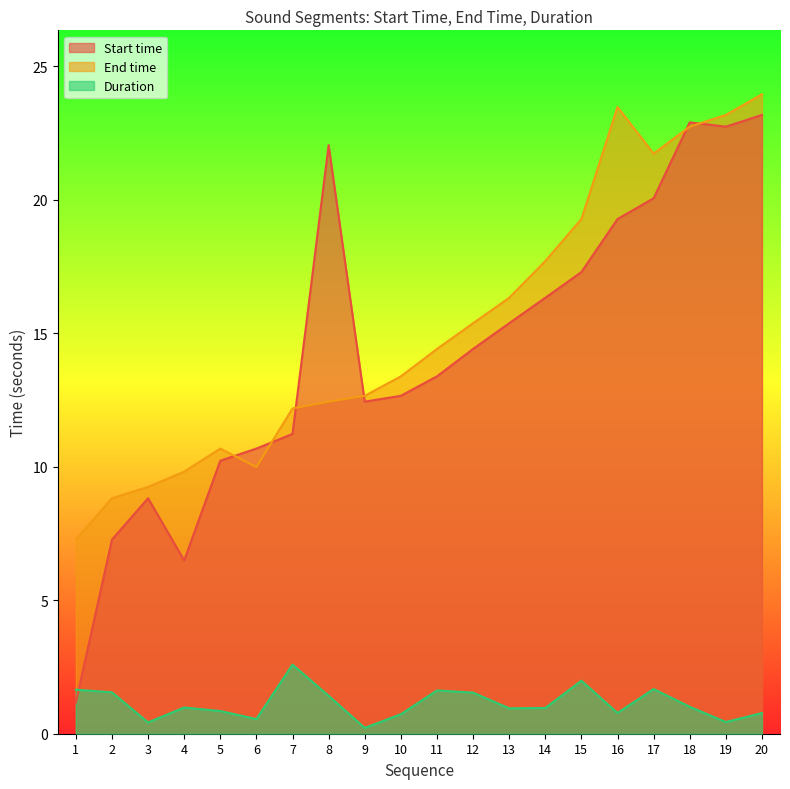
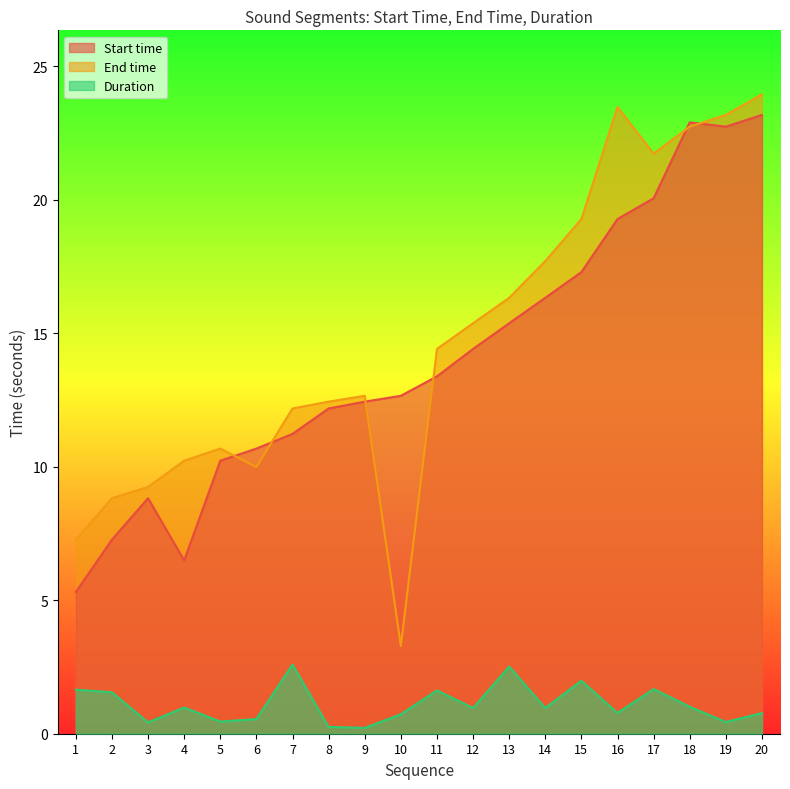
Start time, 1: 1.2 -> 5.3
End time, 4: 9.8 -> 10.2
Duration, 5: 0.8 -> 0.5
Start time, 8: 22.0 -> 12.2
Duration, 8: 1.4 -> 0.3
End time, 10: 13.4 -> 3.3
Duration, 12: 1.5 -> 1.0
Duration, 13: 1.0 -> 2.5
